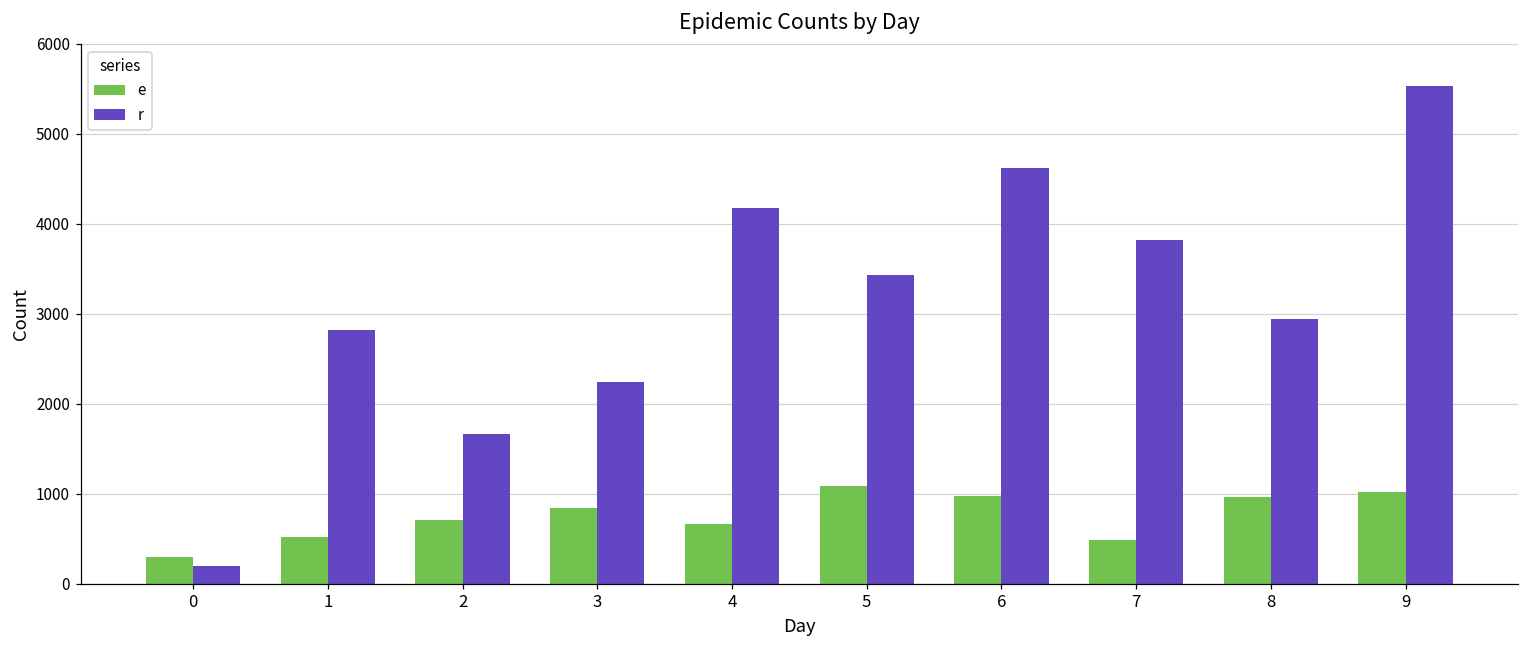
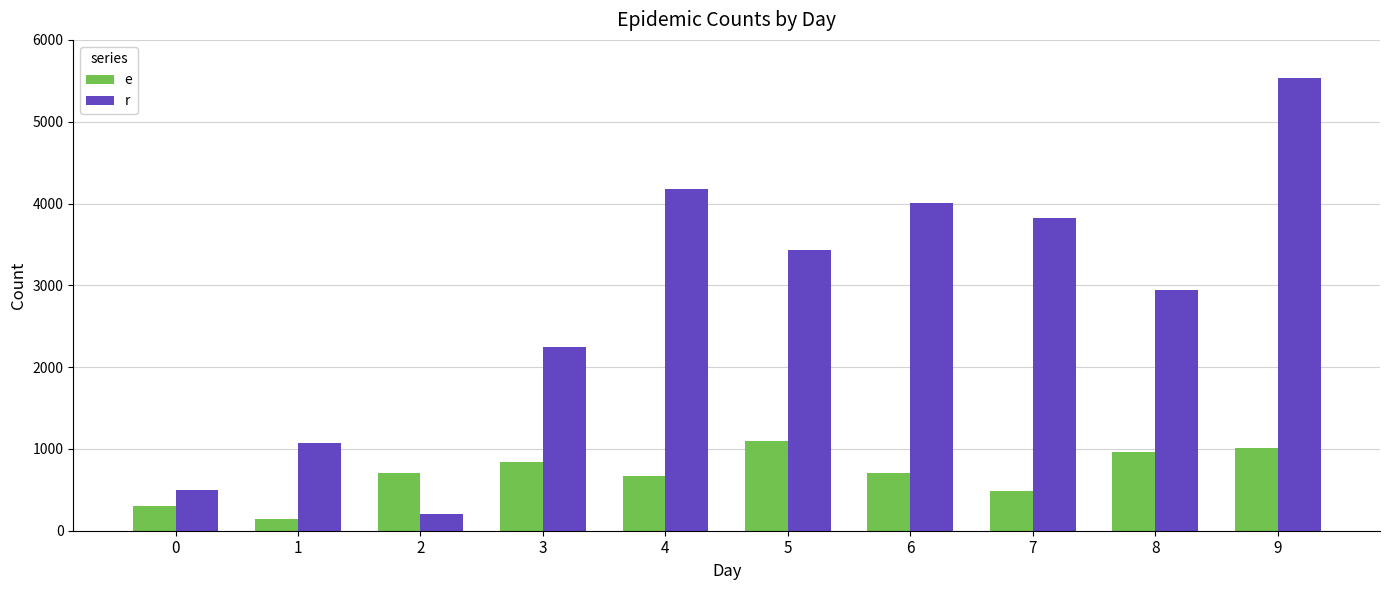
r, 0: 200 -> 500
e, 1: 500 -> 100
r, 1: 2800 -> 1100
r, 2: 1700 -> 200
e, 6: 1000 -> 700
r, 6: 4600 -> 4000
